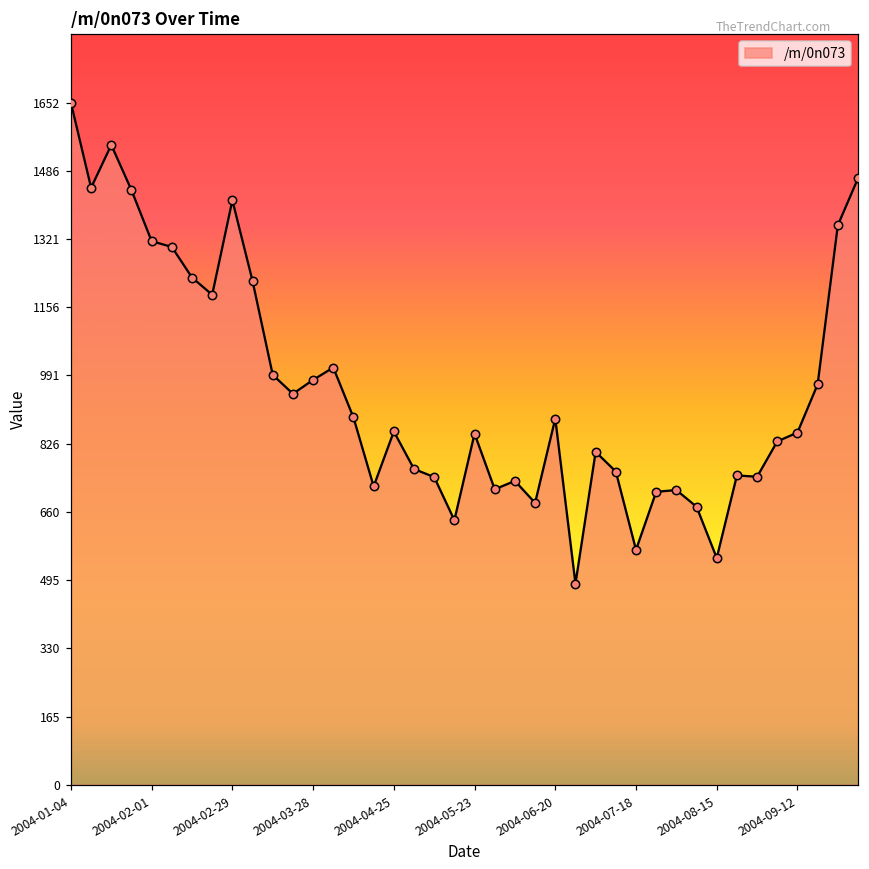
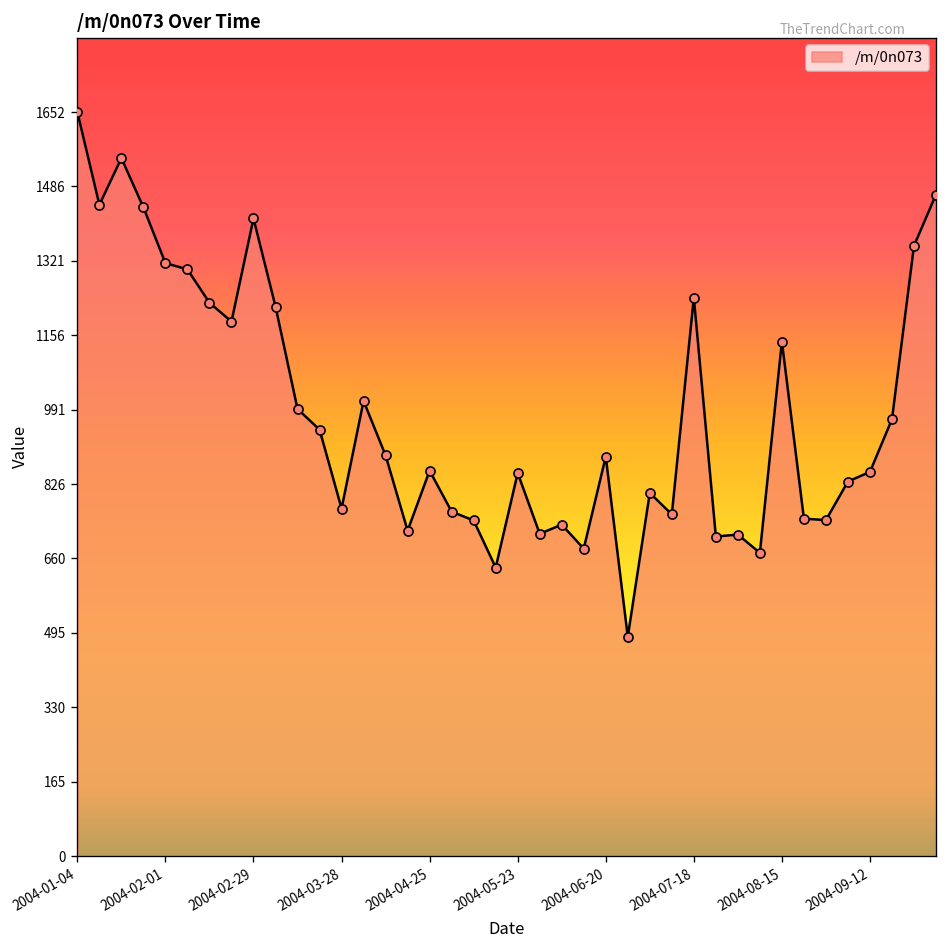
2004-03-28: 980 -> 770
2004-07-18: 570 -> 1240
2004-08-15: 550 -> 1140
